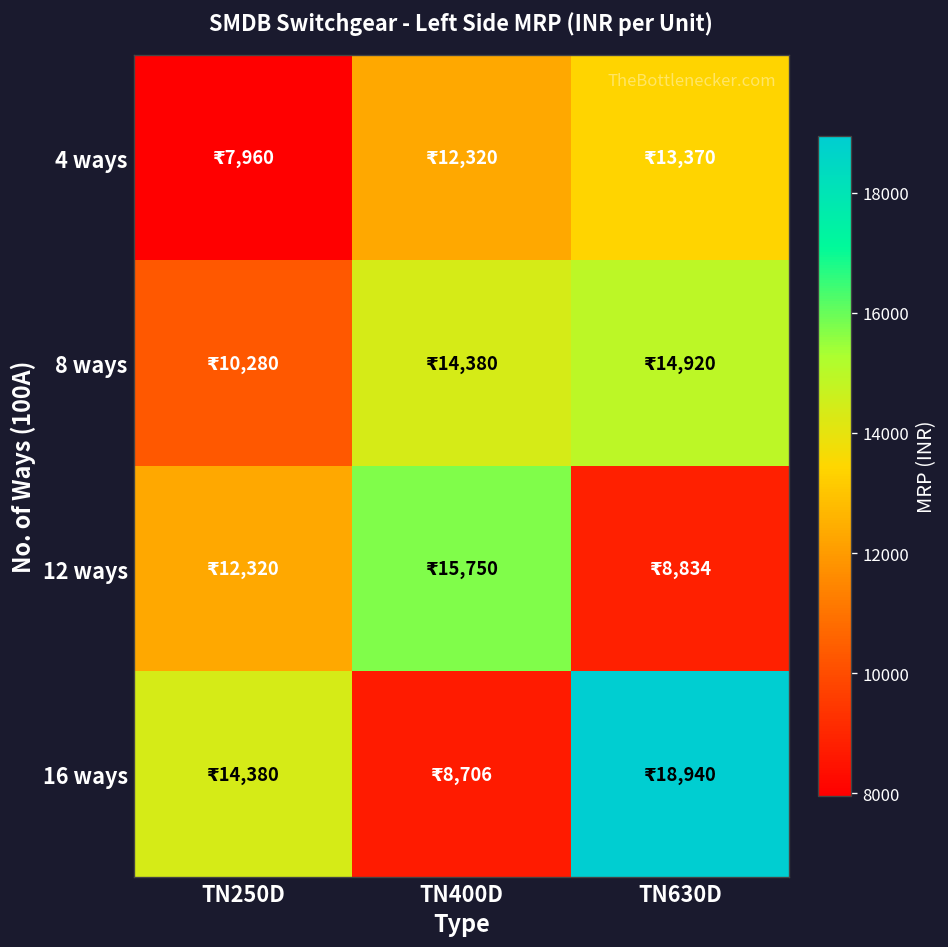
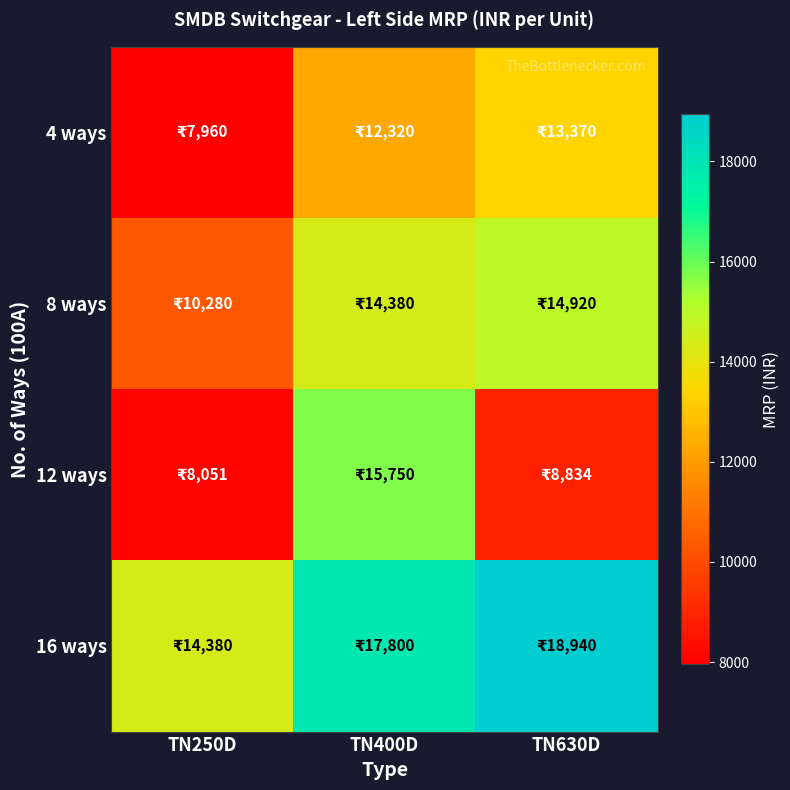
12 ways, TN250D: 12,320 -> 8,051
16 ways, TN400D: 8,706 -> 17,800
